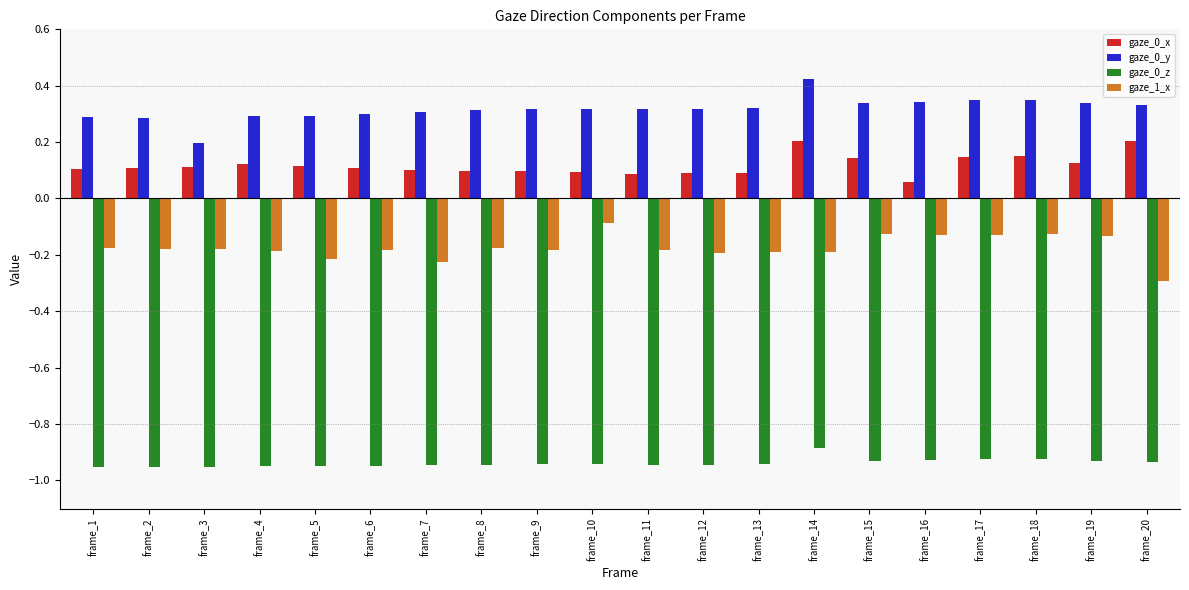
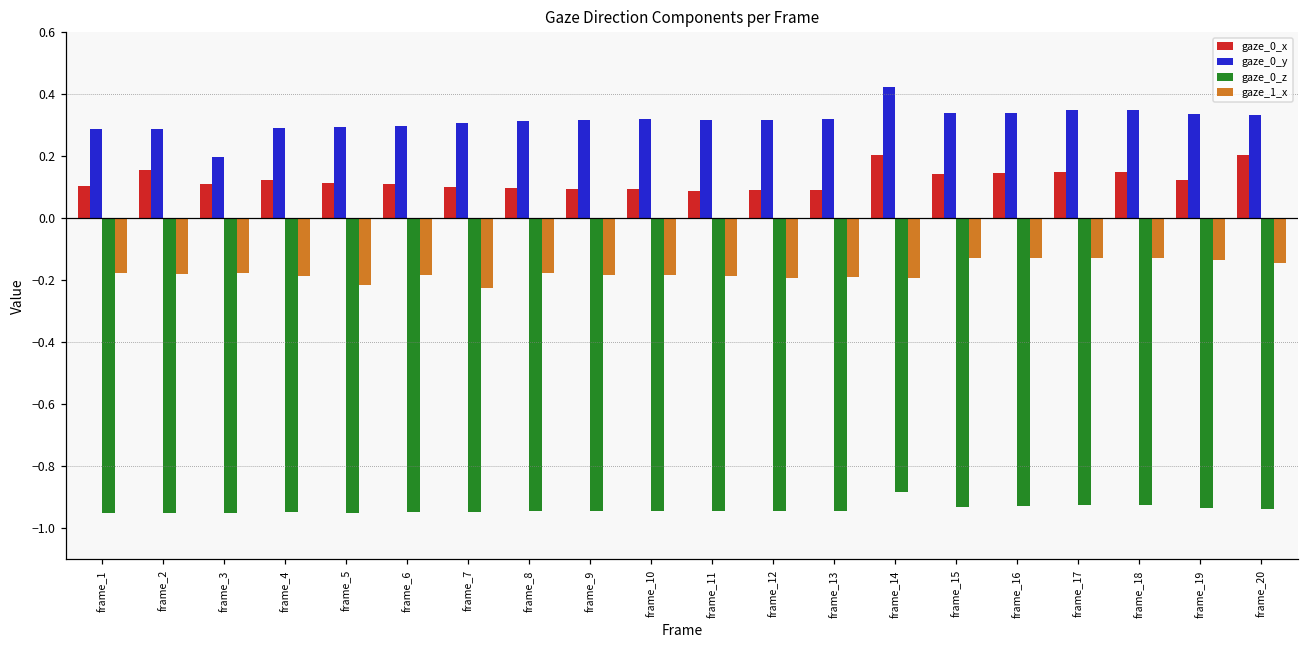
gaze_0_x, frame_2: 0.11 -> 0.16
gaze_1_x, frame_10: -0.09 -> -0.18
gaze_0_x, frame_16: 0.06 -> 0.15
gaze_1_x, frame_20: -0.29 -> -0.14
